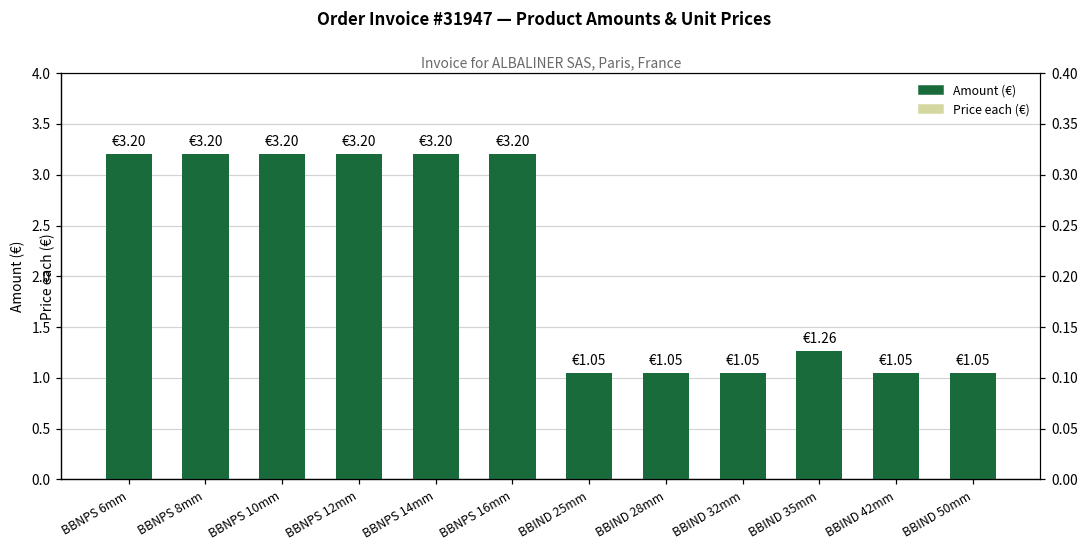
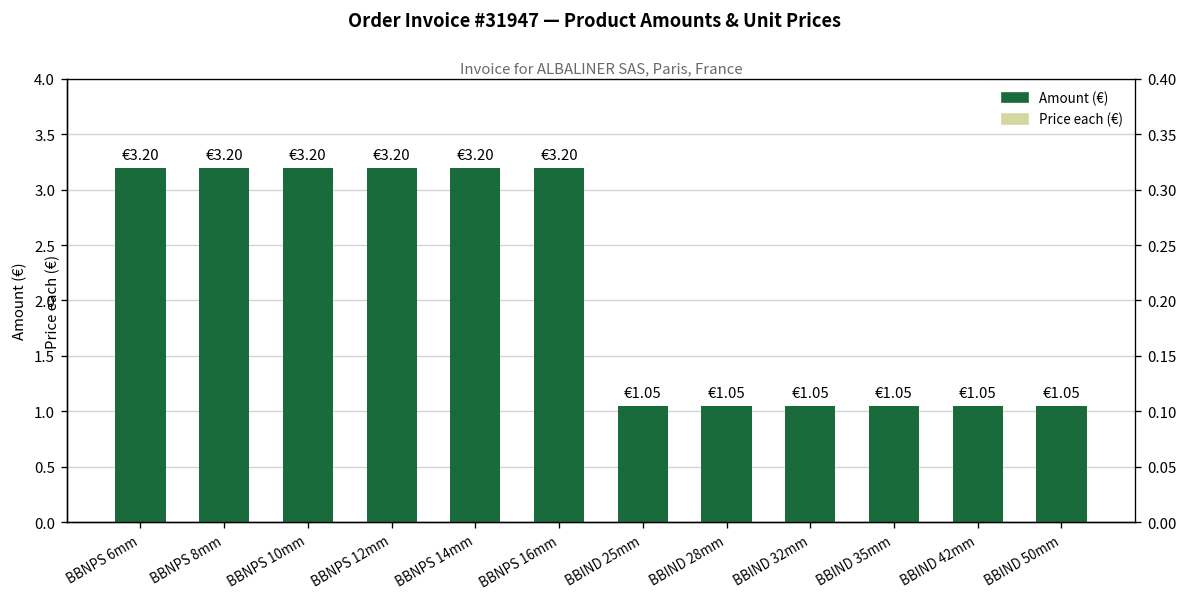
Amount (€), BBIND 35mm: €1.26 -> €1.05
